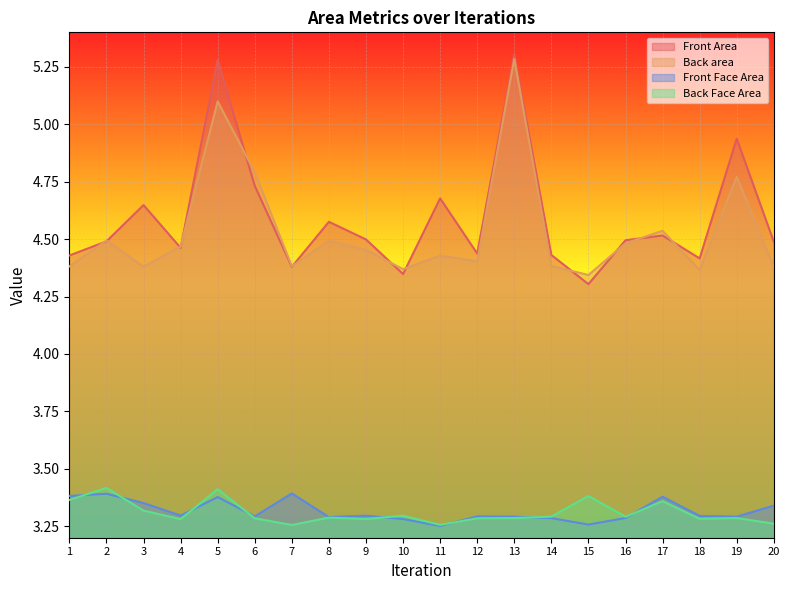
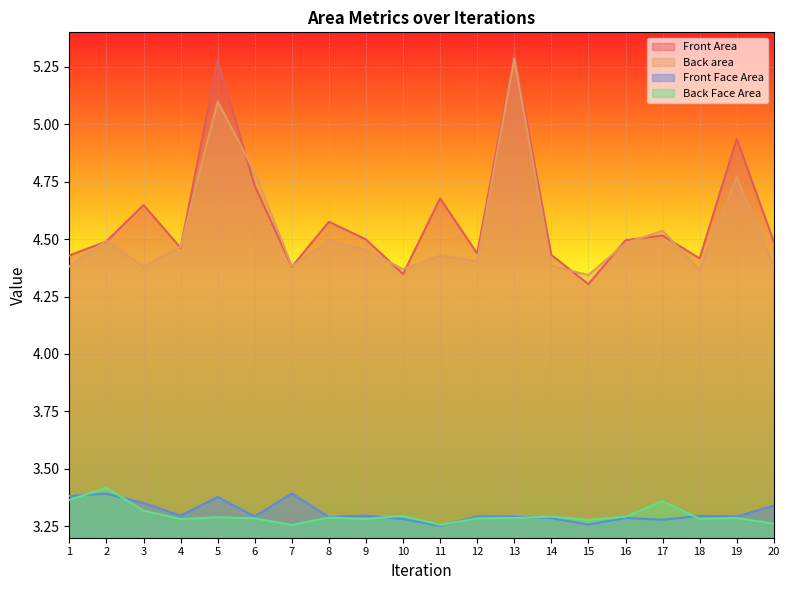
Back Face Area, 5: 3.41 -> 3.29
Back Face Area, 15: 3.38 -> 3.28
Front Face Area, 17: 3.38 -> 3.28
